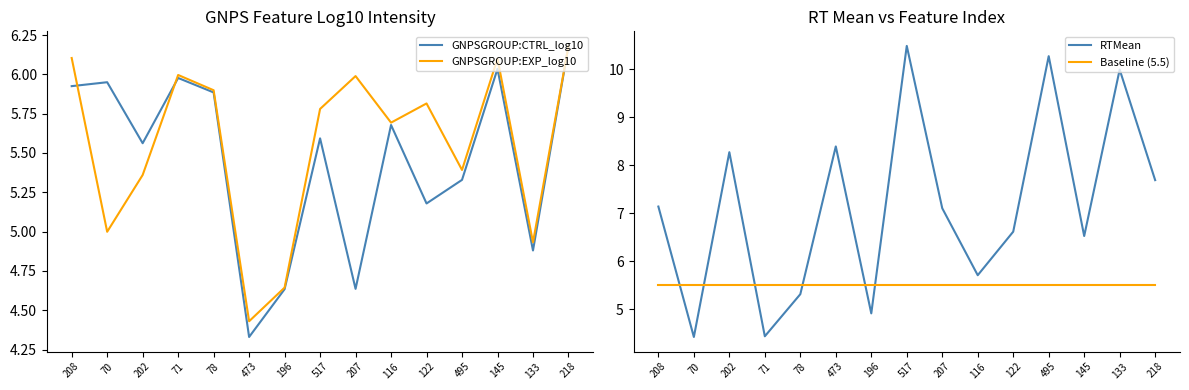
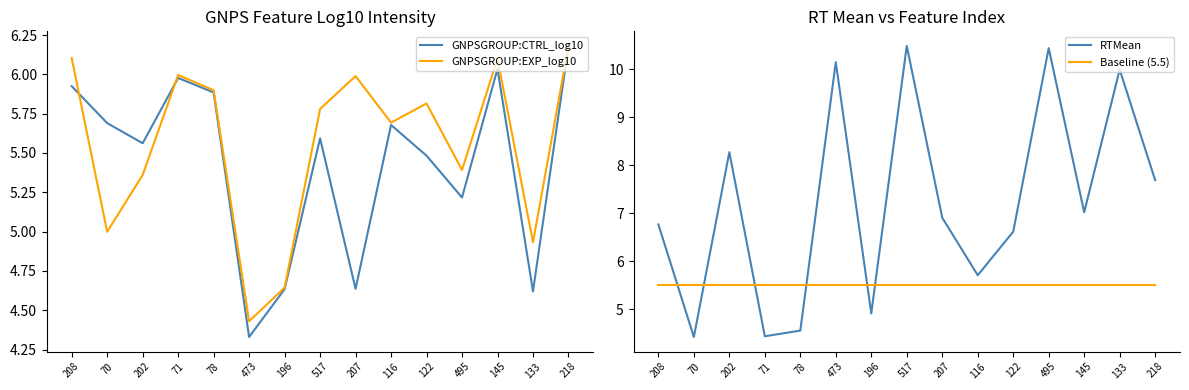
GNPS Feature Log10 Intensity, GNPSGROUP:CTRL_log10, 70: 5.95 -> 5.69
GNPS Feature Log10 Intensity, GNPSGROUP:CTRL_log10, 122: 5.18 -> 5.48
GNPS Feature Log10 Intensity, GNPSGROUP:CTRL_log10, 495: 5.33 -> 5.22
GNPS Feature Log10 Intensity, GNPSGROUP:CTRL_log10, 133: 4.88 -> 4.62
RT Mean vs Feature Index, RTMean, 208: 7.1 -> 6.8
RT Mean vs Feature Index, RTMean, 78: 5.3 -> 4.6
RT Mean vs Feature Index, RTMean, 473: 8.4 -> 10.2
RT Mean vs Feature Index, RTMean, 207: 7.1 -> 6.9
RT Mean vs Feature Index, RTMean, 495: 10.3 -> 10.4
RT Mean vs Feature Index, RTMean, 145: 6.5 -> 7.0
